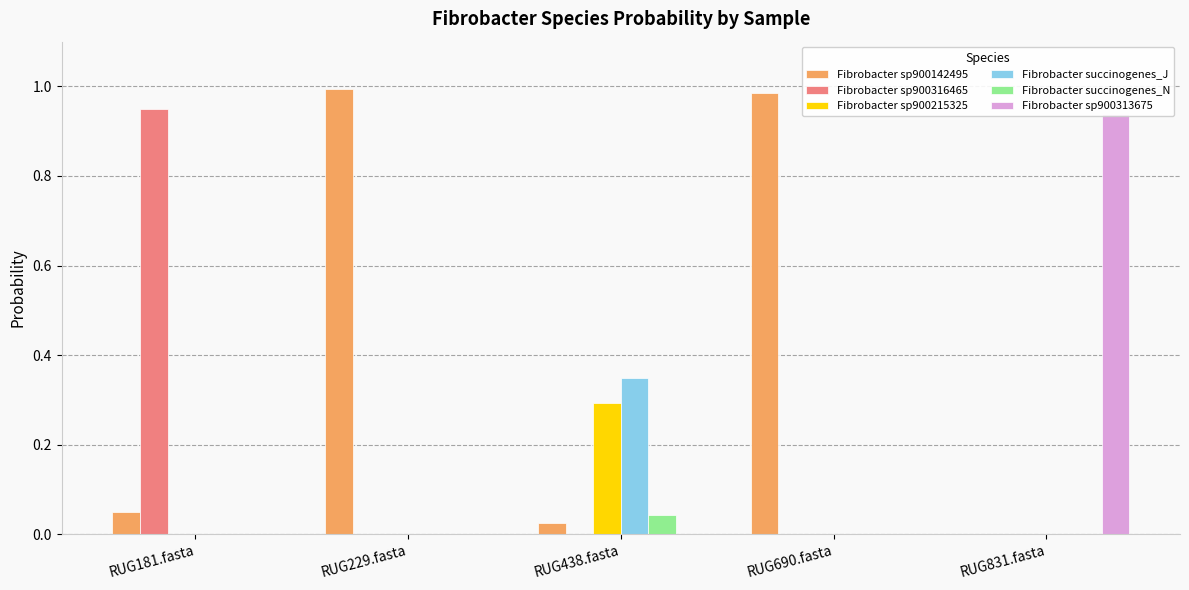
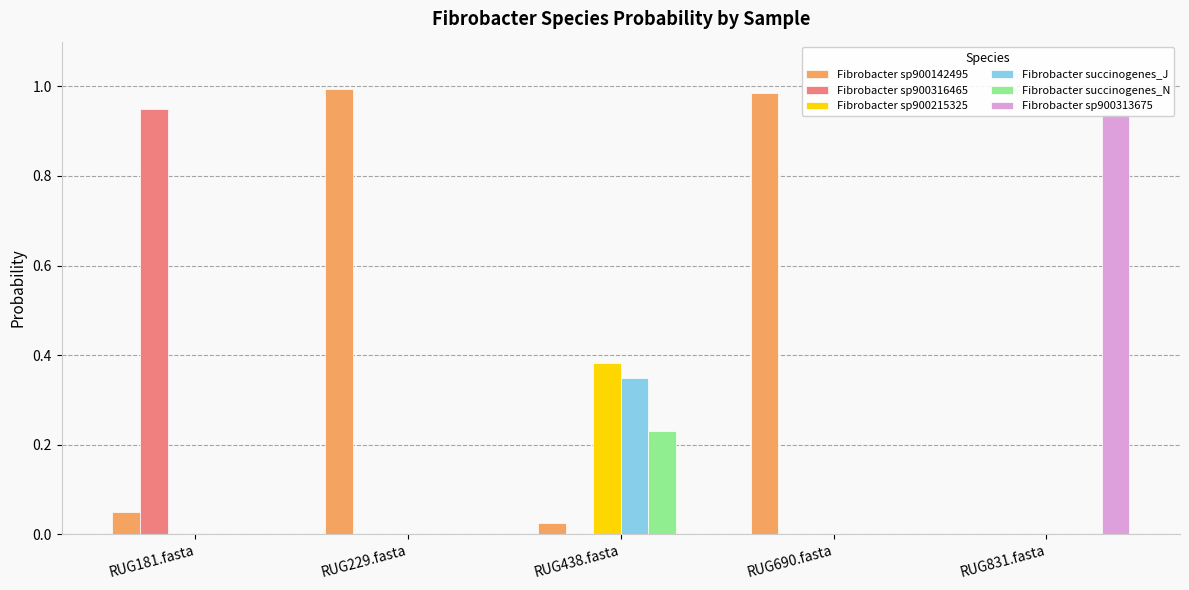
Fibrobacter sp900215325, RUG438.fasta: 0.29 -> 0.38
Fibrobacter succinogenes_N, RUG438.fasta: 0.04 -> 0.23
